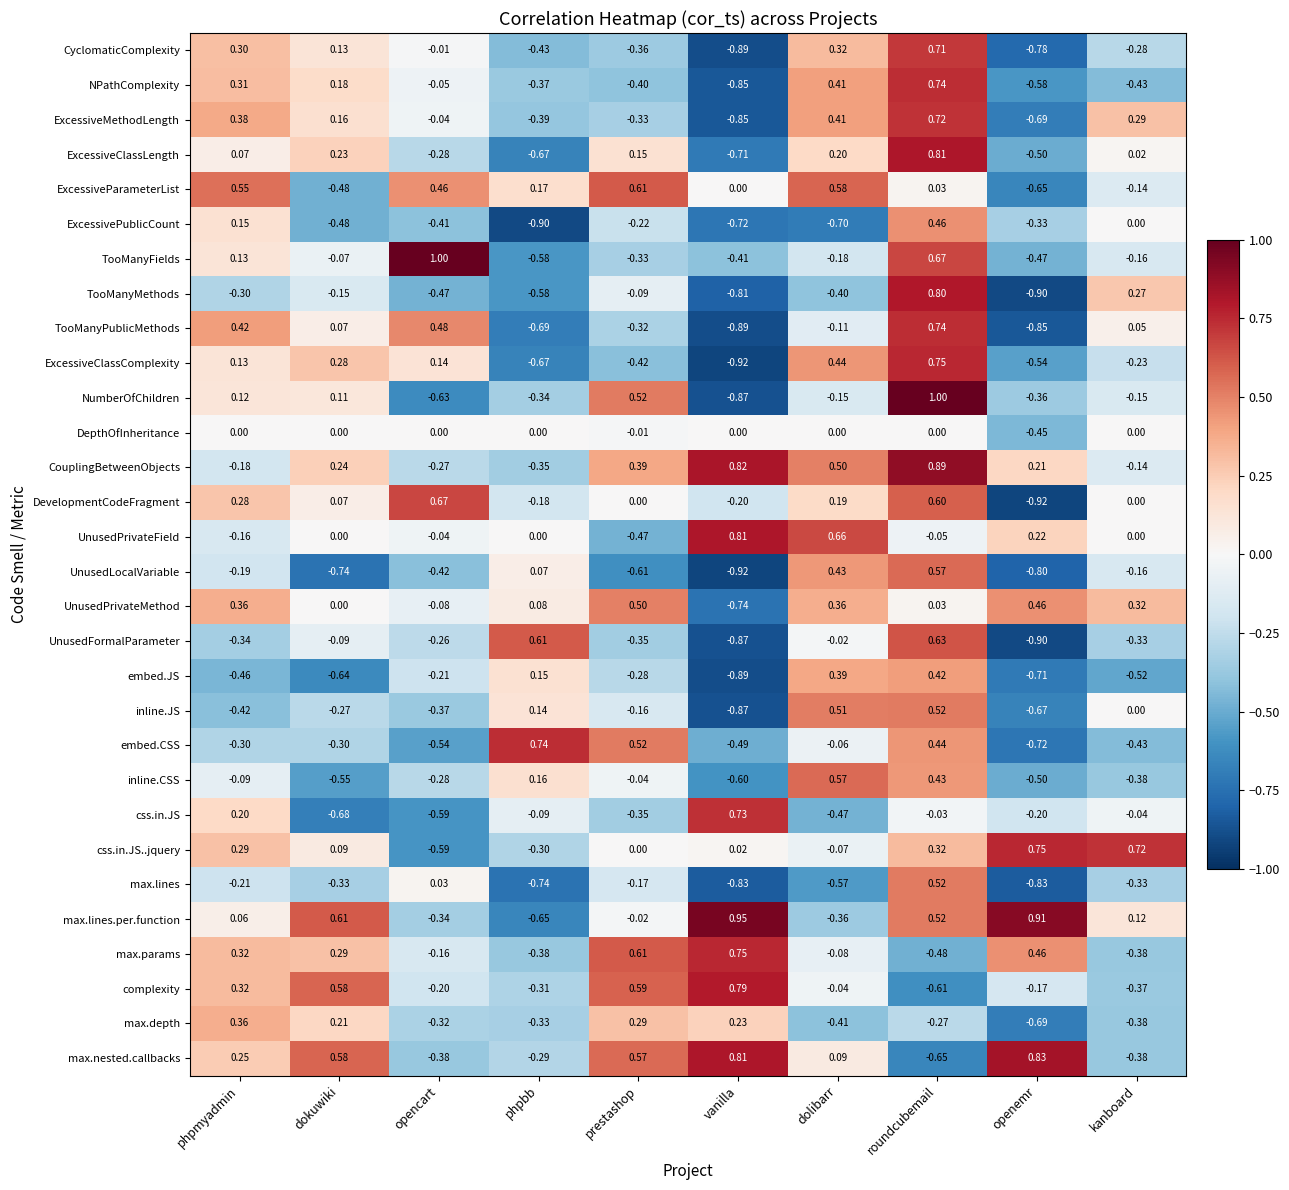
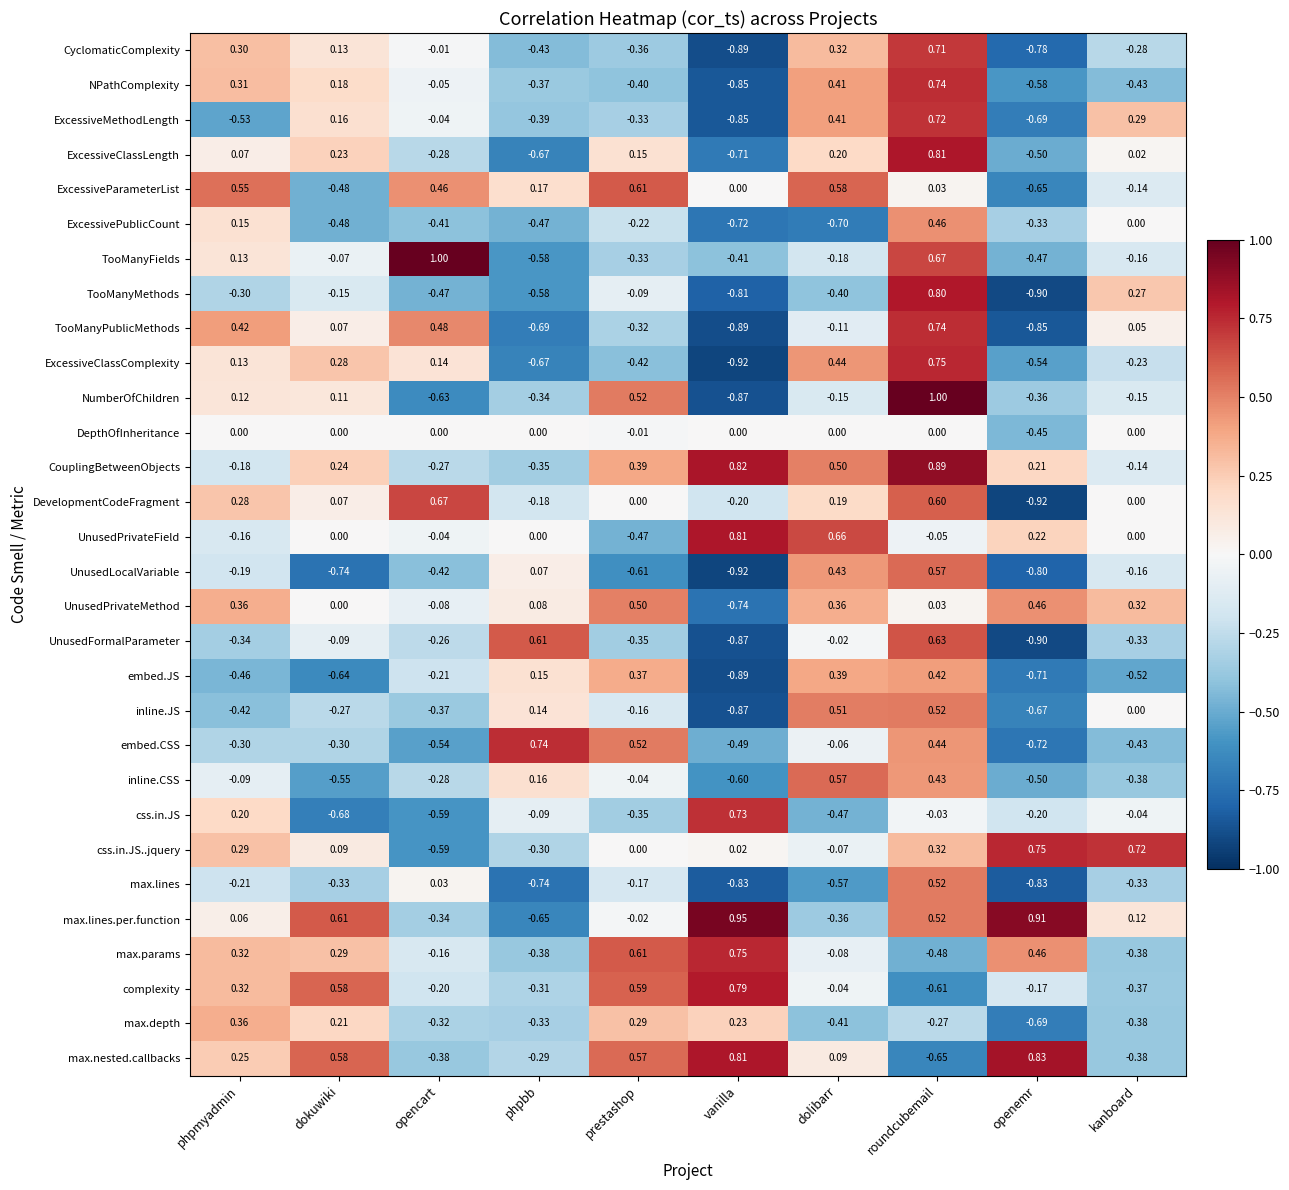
ExcessiveMethodLength, phpmyadmin: 0.38 -> -0.53
ExcessivePublicCount, phpbb: -0.90 -> -0.47
embed.JS, prestashop: -0.28 -> 0.37
